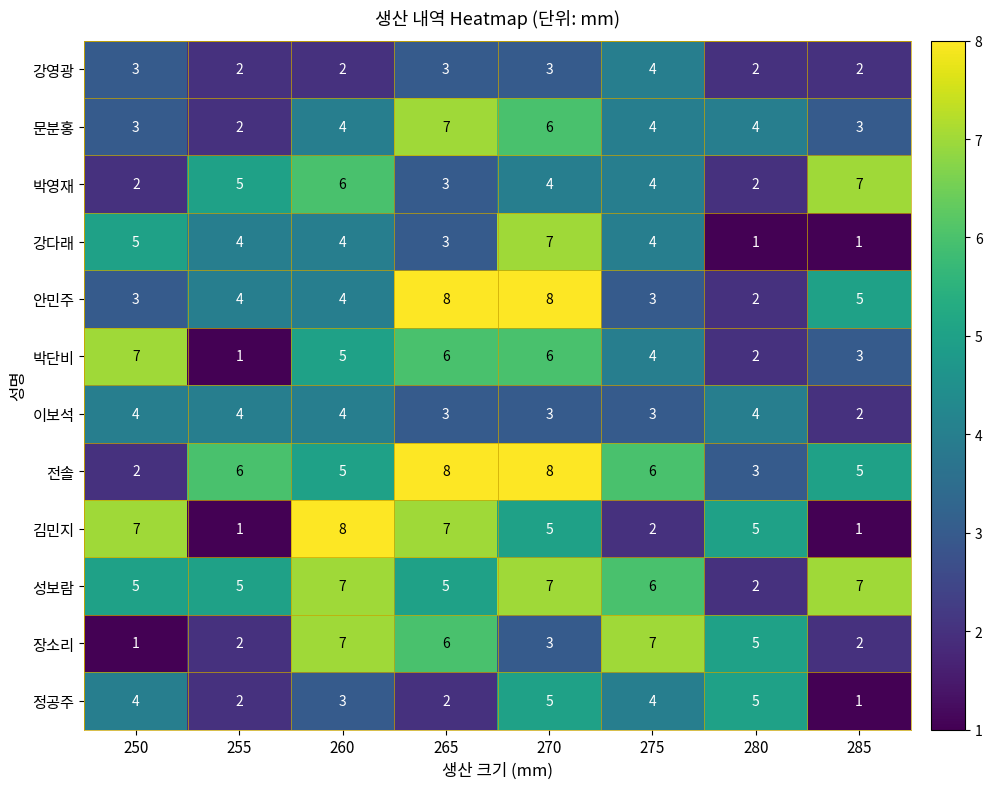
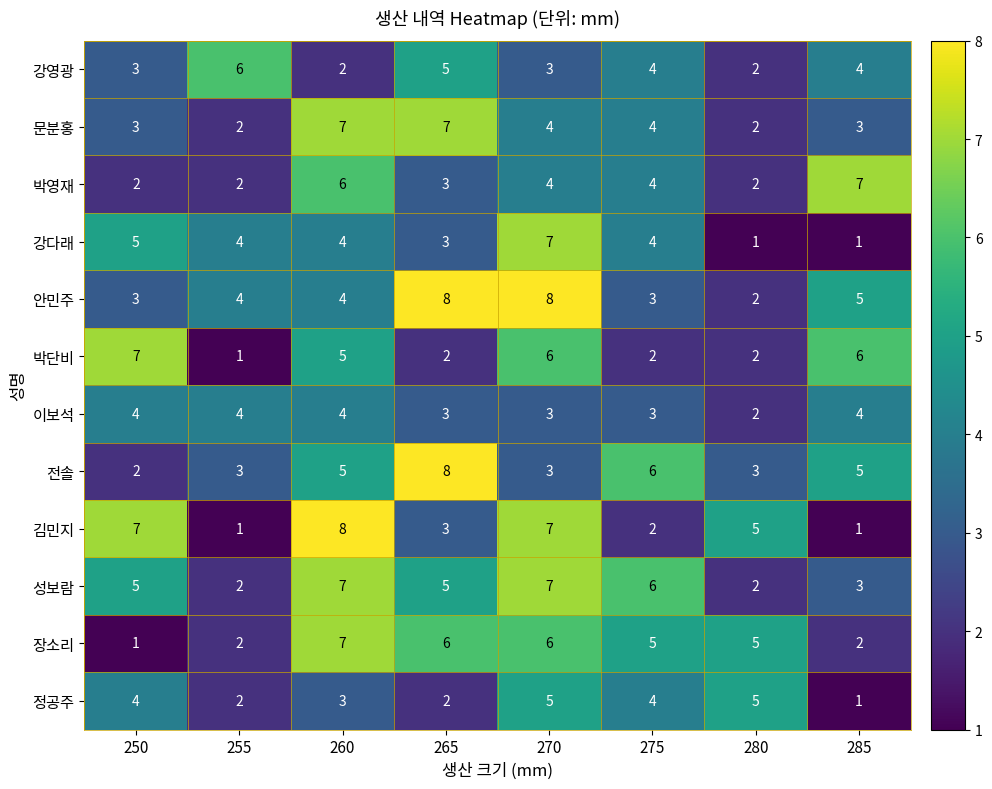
강영광, 255: 2 -> 6
강영광, 265: 3 -> 5
강영광, 285: 2 -> 4
문분홍, 260: 4 -> 7
문분홍, 270: 6 -> 4
문분홍, 280: 4 -> 2
박영재, 255: 5 -> 2
박단비, 265: 6 -> 2
박단비, 275: 4 -> 2
박단비, 285: 3 -> 6
이보석, 280: 4 -> 2
이보석, 285: 2 -> 4
전솔, 255: 6 -> 3
전솔, 270: 8 -> 3
김민지, 265: 7 -> 3
김민지, 270: 5 -> 7
성보람, 255: 5 -> 2
성보람, 285: 7 -> 3
장소리, 270: 3 -> 6
장소리, 275: 7 -> 5
